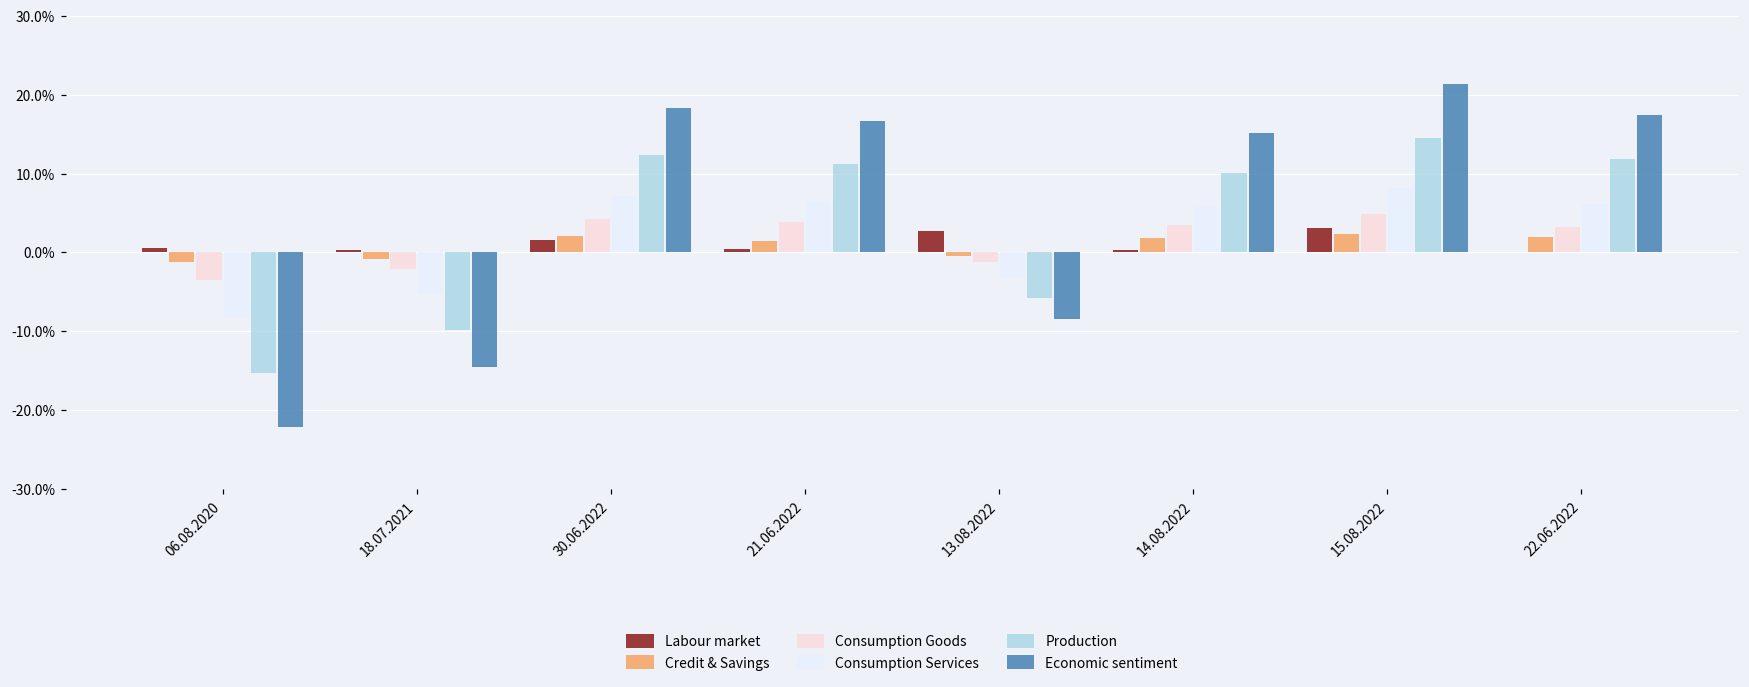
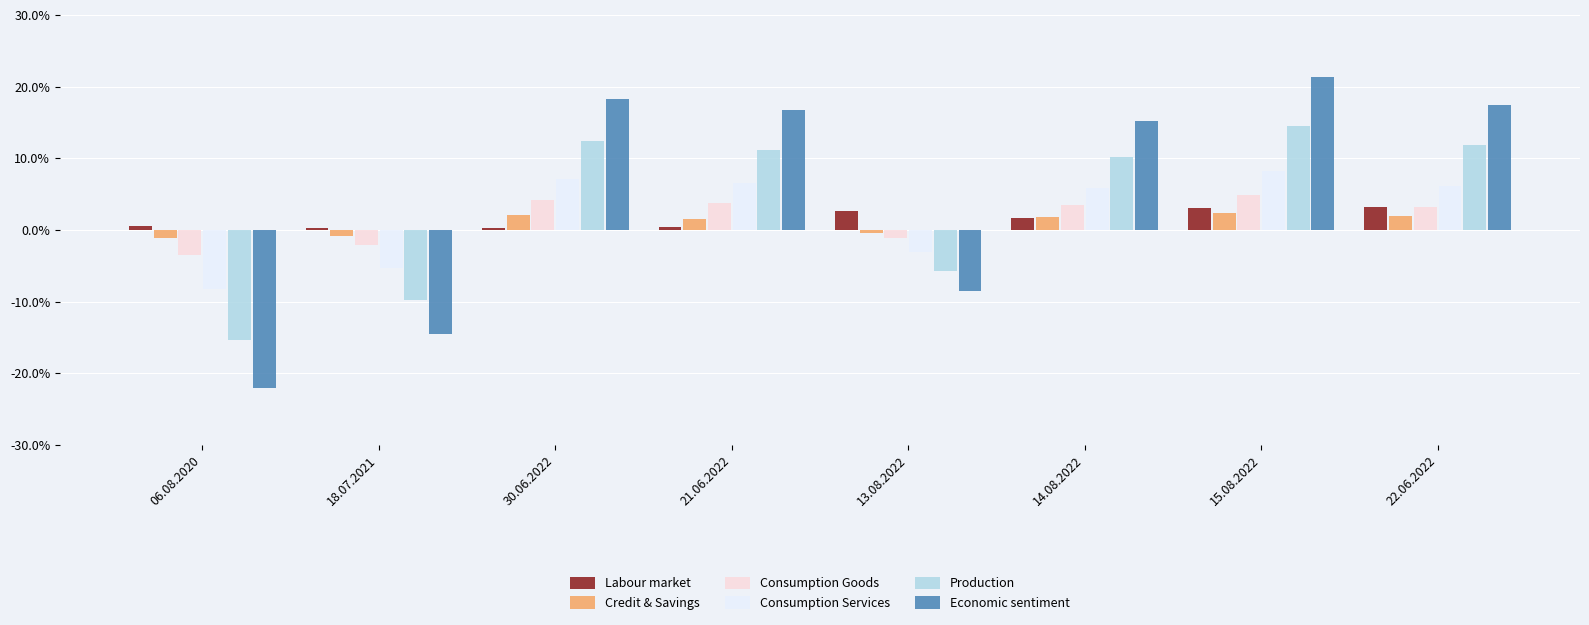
Labour market, 30.06.2022: 2% -> 0%
Labour market, 14.08.2022: 0% -> 2%
Labour market, 22.06.2022: 0% -> 3%
